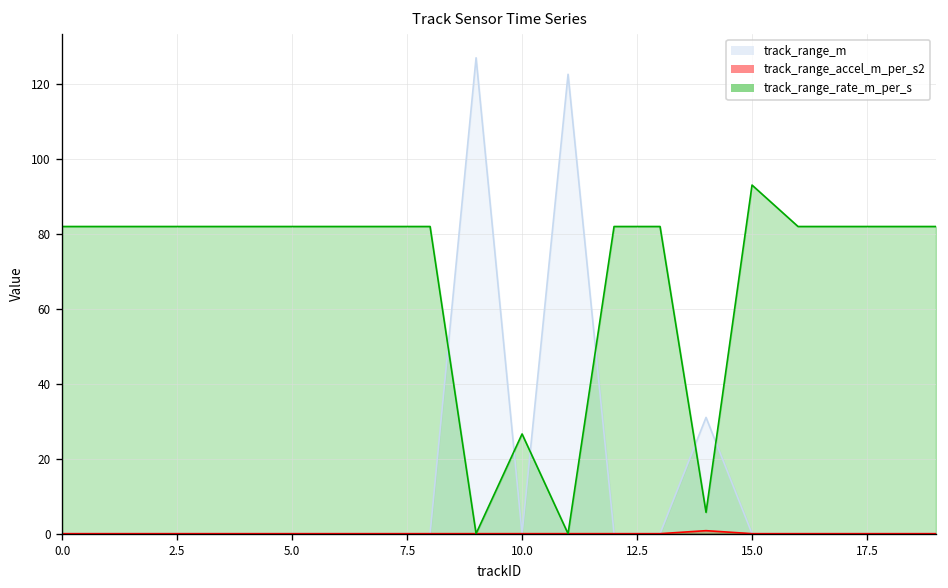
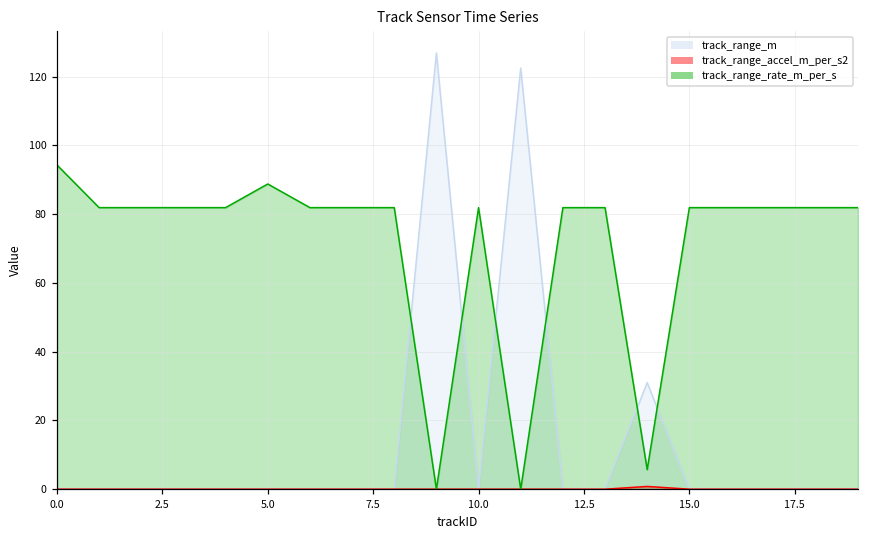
track_range_rate_m_per_s, 0.0: 82 -> 94
track_range_rate_m_per_s, 5.0: 82 -> 89
track_range_rate_m_per_s, 10.0: 27 -> 82
track_range_rate_m_per_s, 15.0: 93 -> 82
